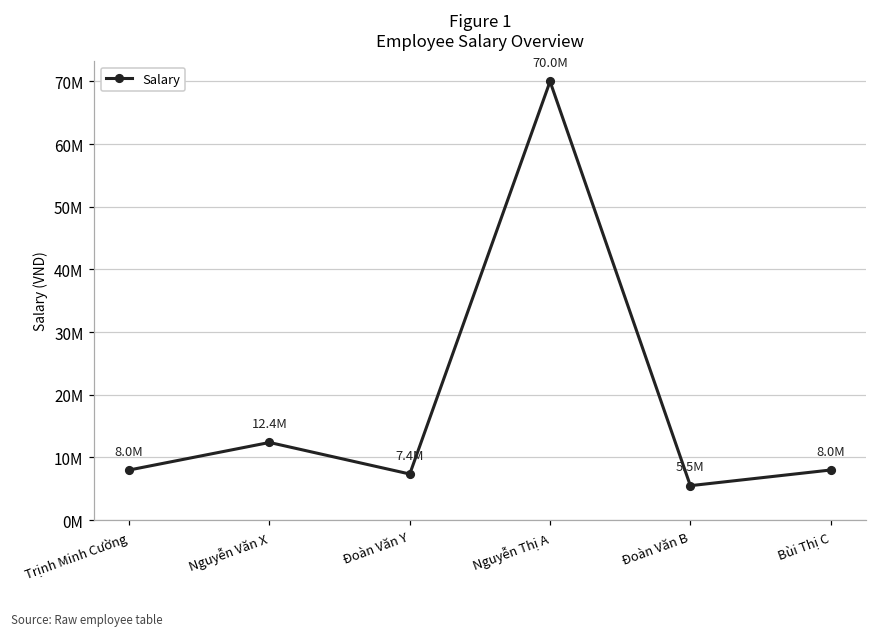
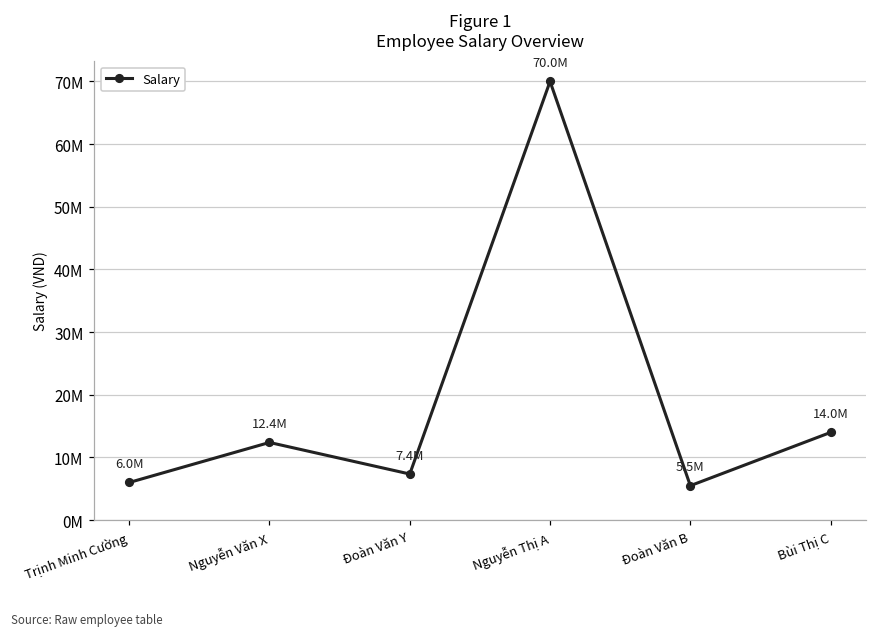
Trịnh Minh Cường: 8.0M -> 6.0M
Bùi Thị C: 8.0M -> 14.0M
